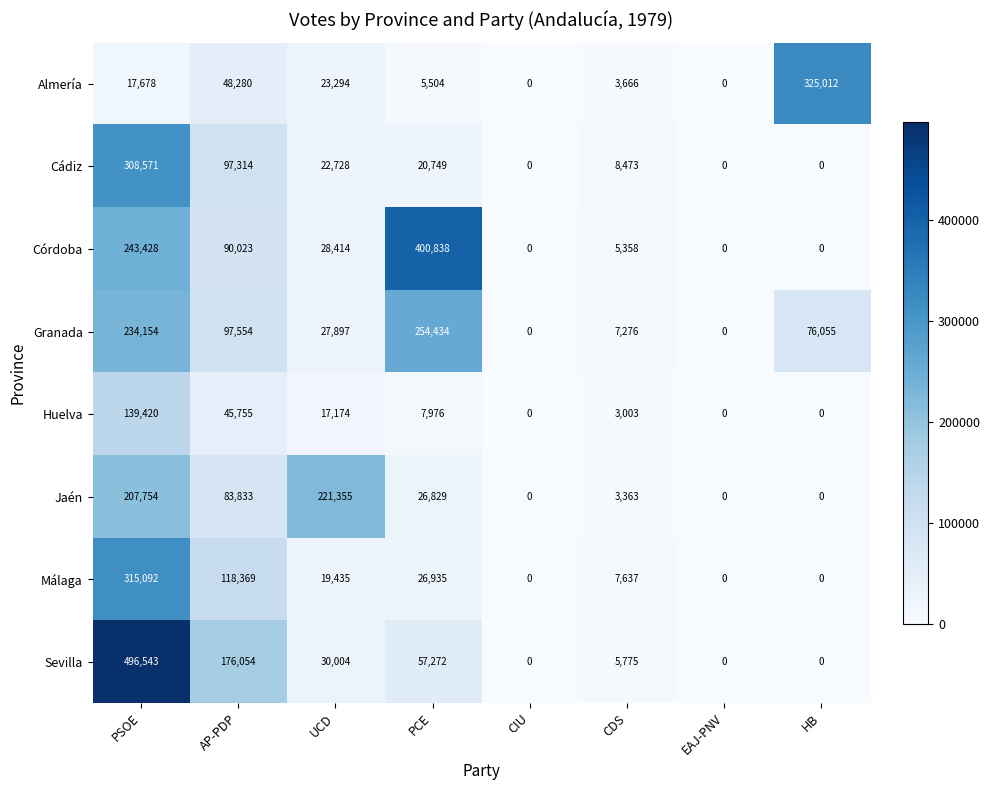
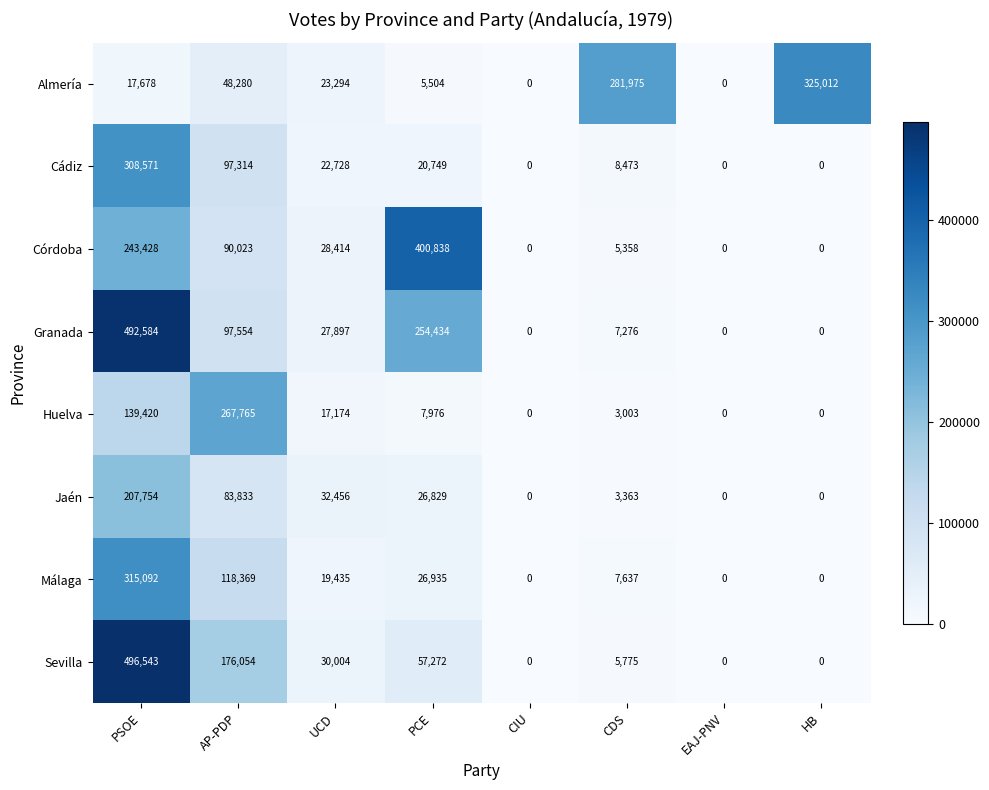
Almería, CDS: 3,666 -> 281,975
Granada, PSOE: 234,154 -> 492,584
Granada, HB: 76,055 -> 0
Huelva, AP-PDP: 45,755 -> 267,765
Jaén, UCD: 221,355 -> 32,456
